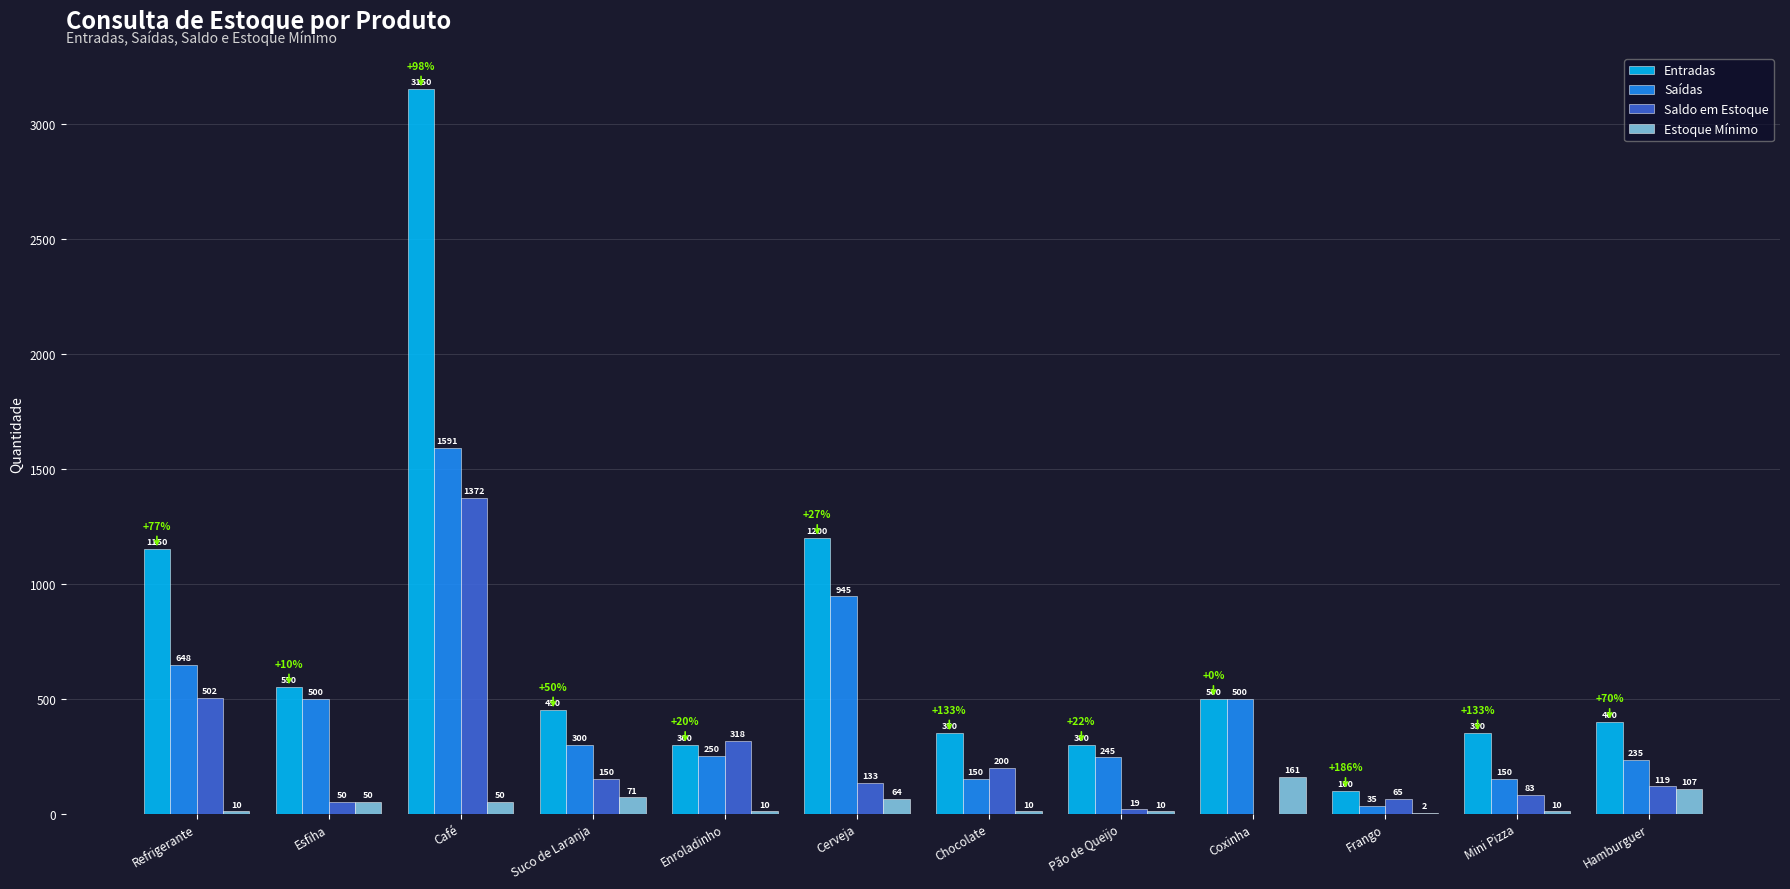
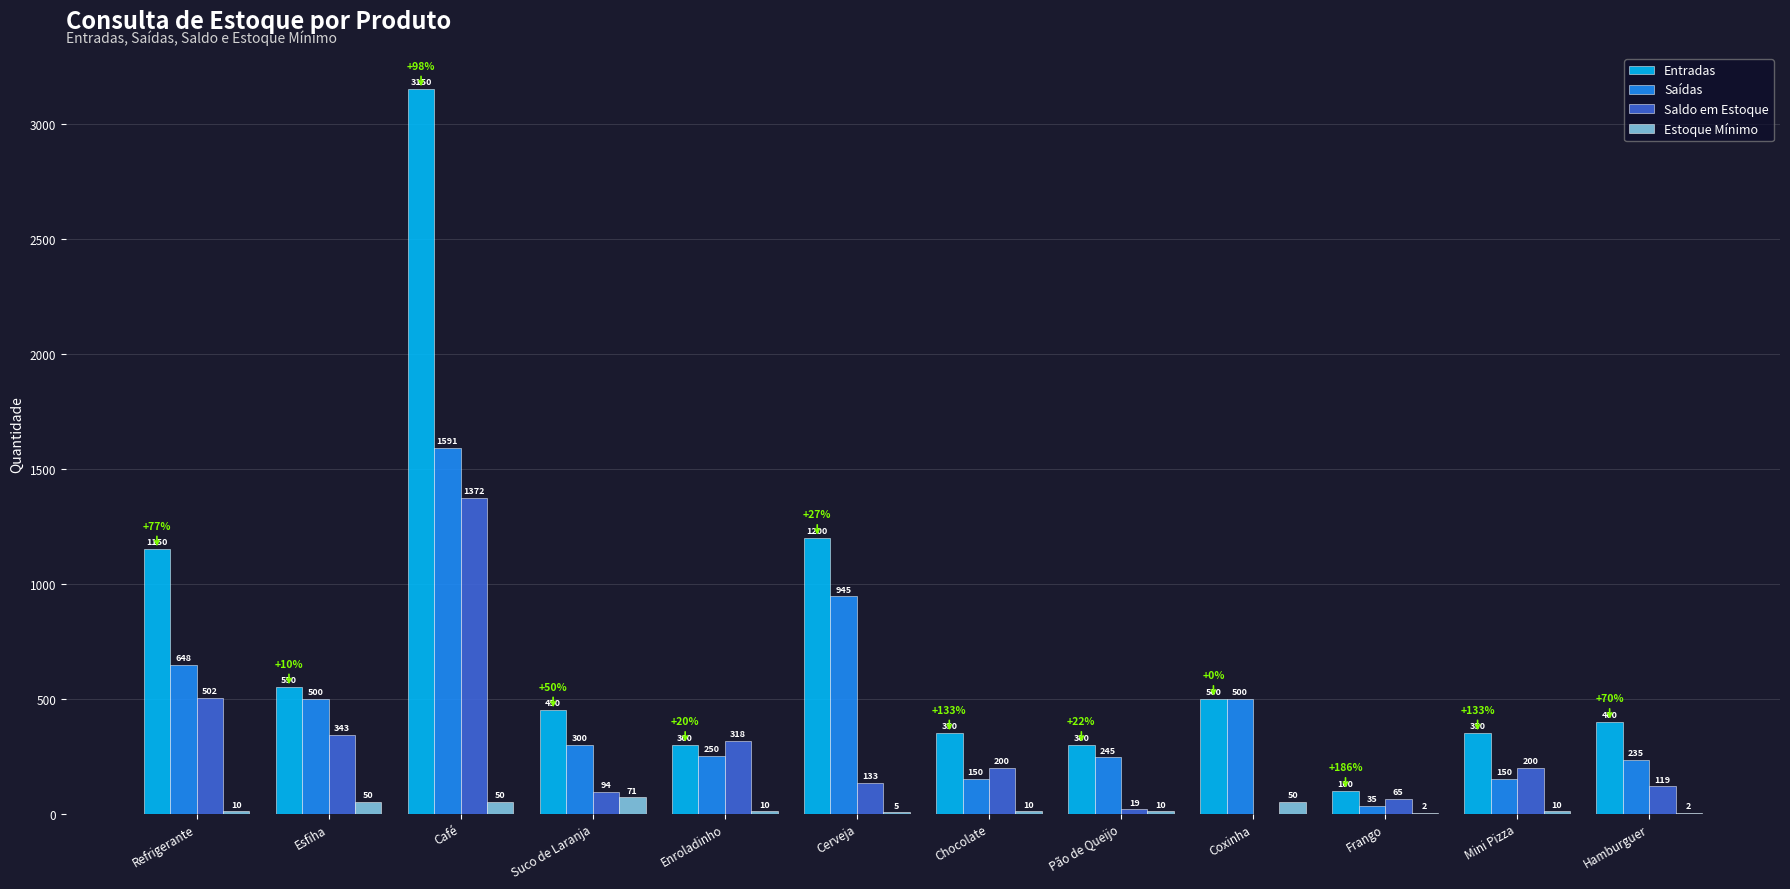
Saldo em Estoque, Esfiha: 50 -> 343
Saldo em Estoque, Suco de Laranja: 150 -> 94
Estoque Mínimo, Cerveja: 64 -> 5
Estoque Mínimo, Coxinha: 161 -> 50
Saldo em Estoque, Mini Pizza: 83 -> 200
Estoque Mínimo, Hamburguer: 107 -> 2
